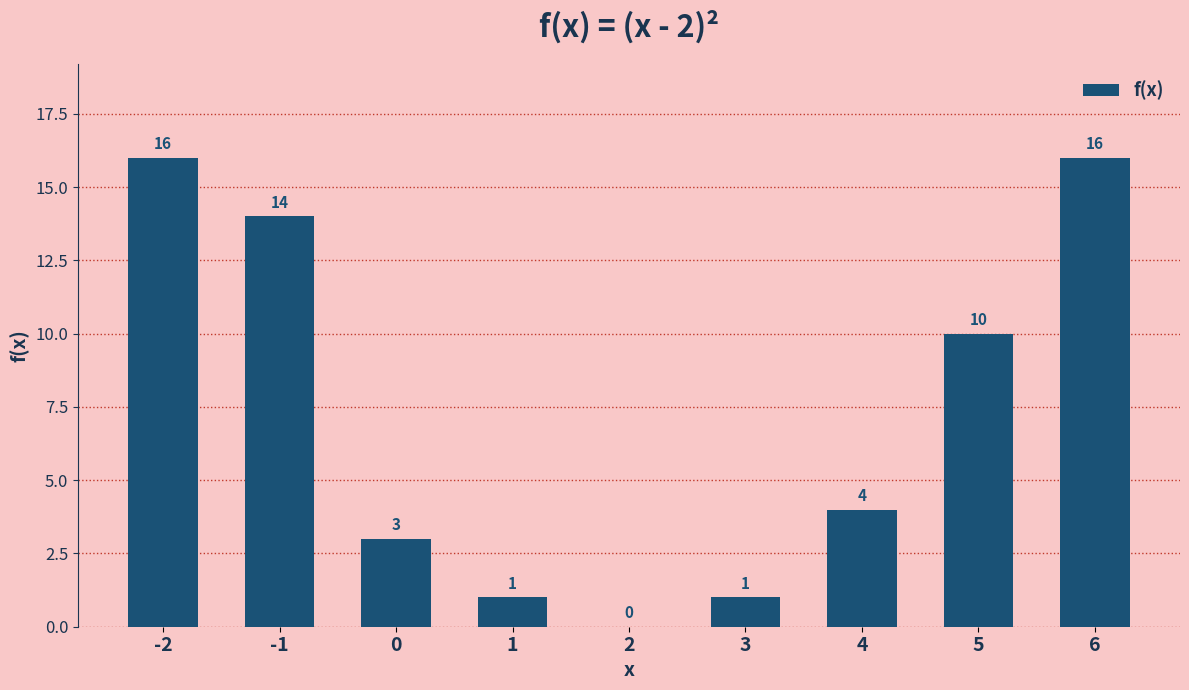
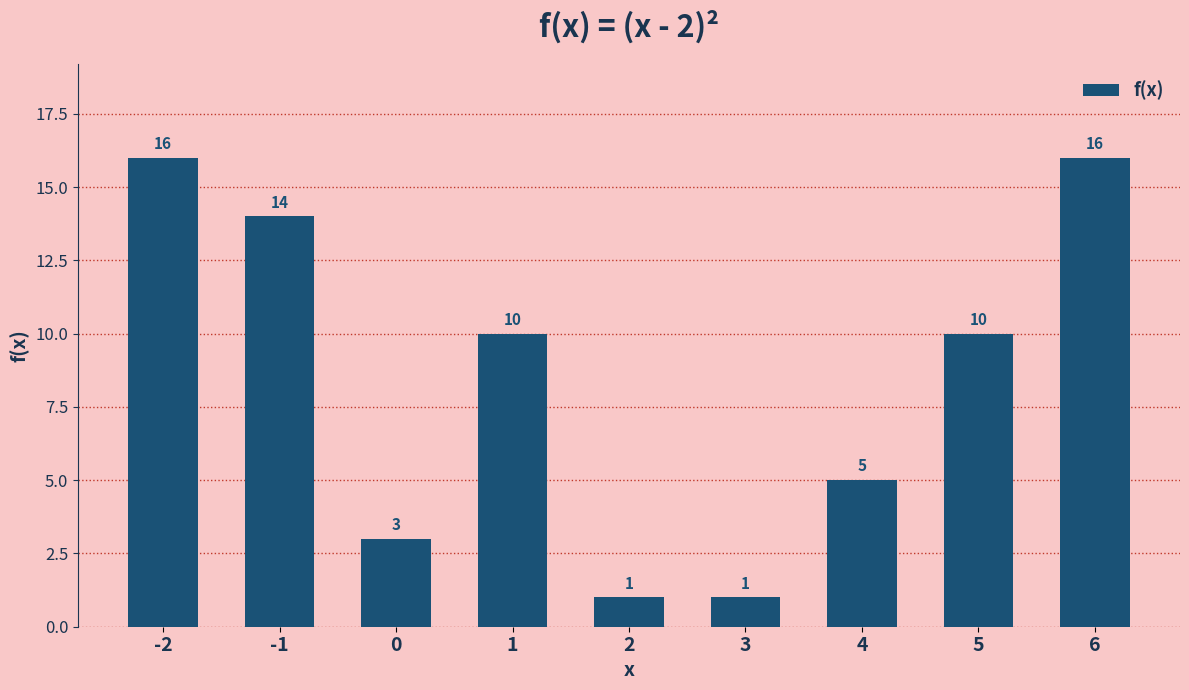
1: 1 -> 10
2: 0 -> 1
4: 4 -> 5
